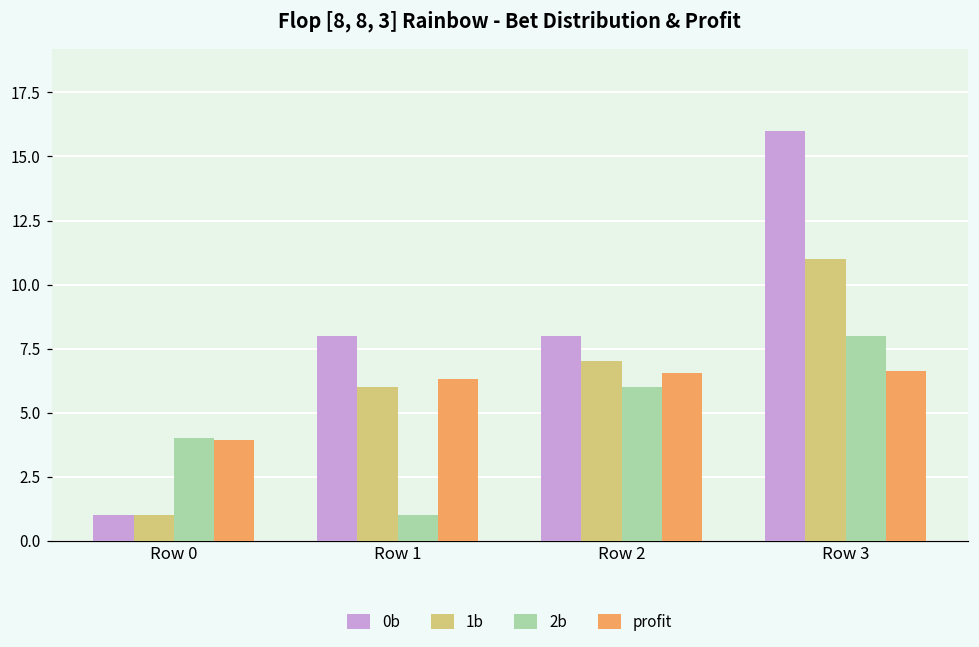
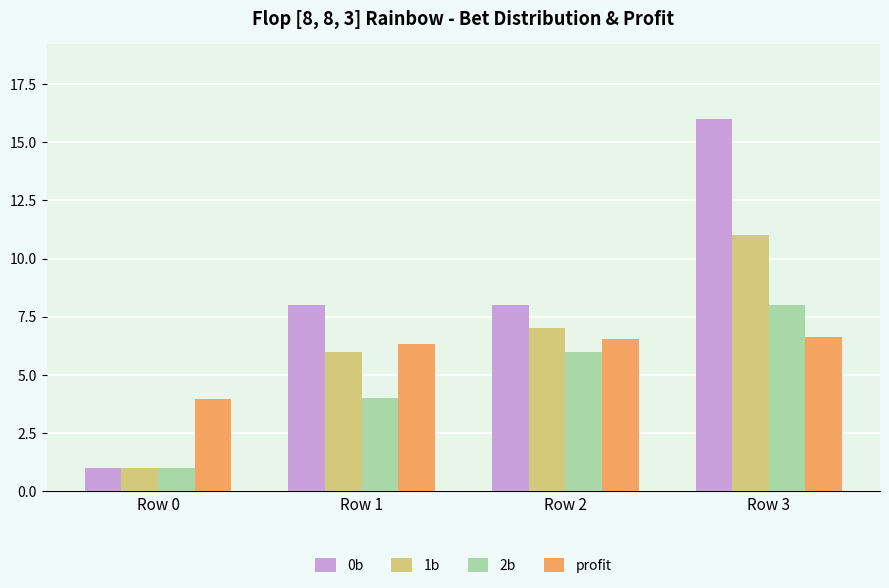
2b, Row 0: 4 -> 1
2b, Row 1: 1 -> 4
